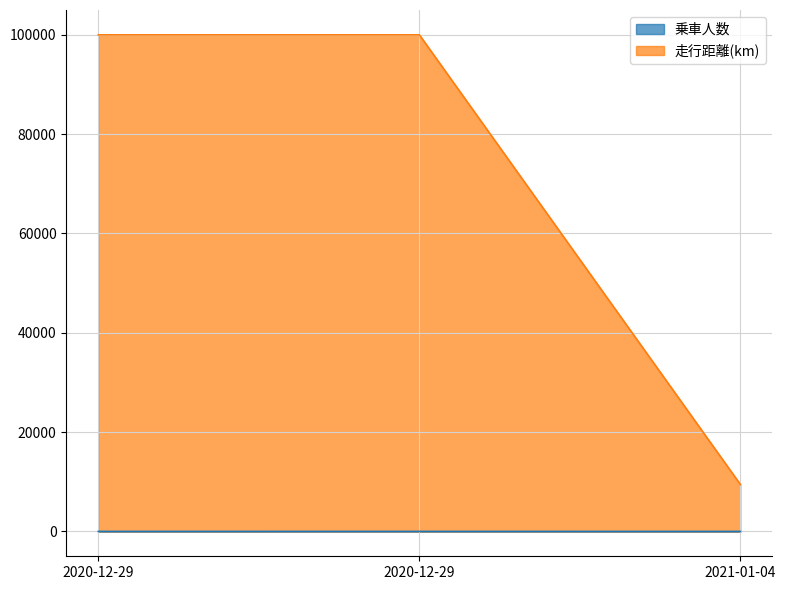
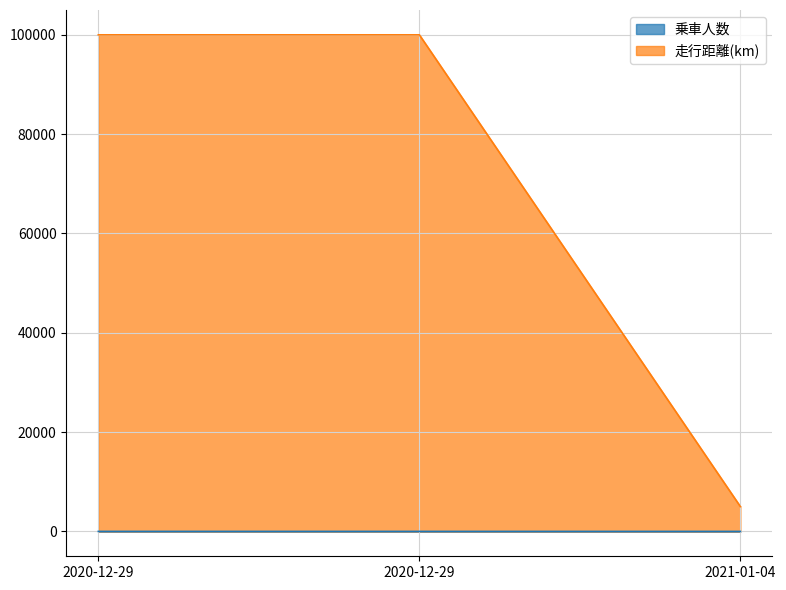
走行距離(km), 2021-01-04: 9000 -> 5000
